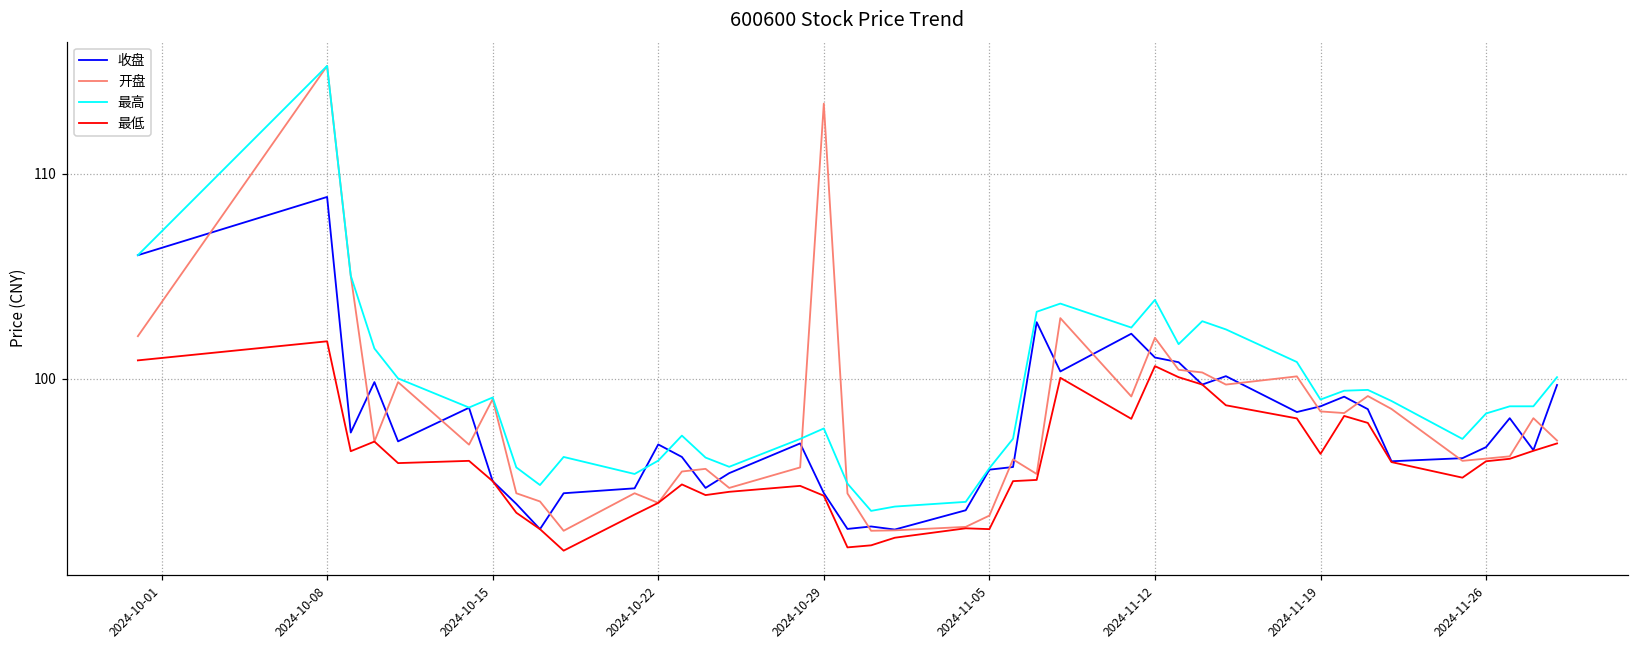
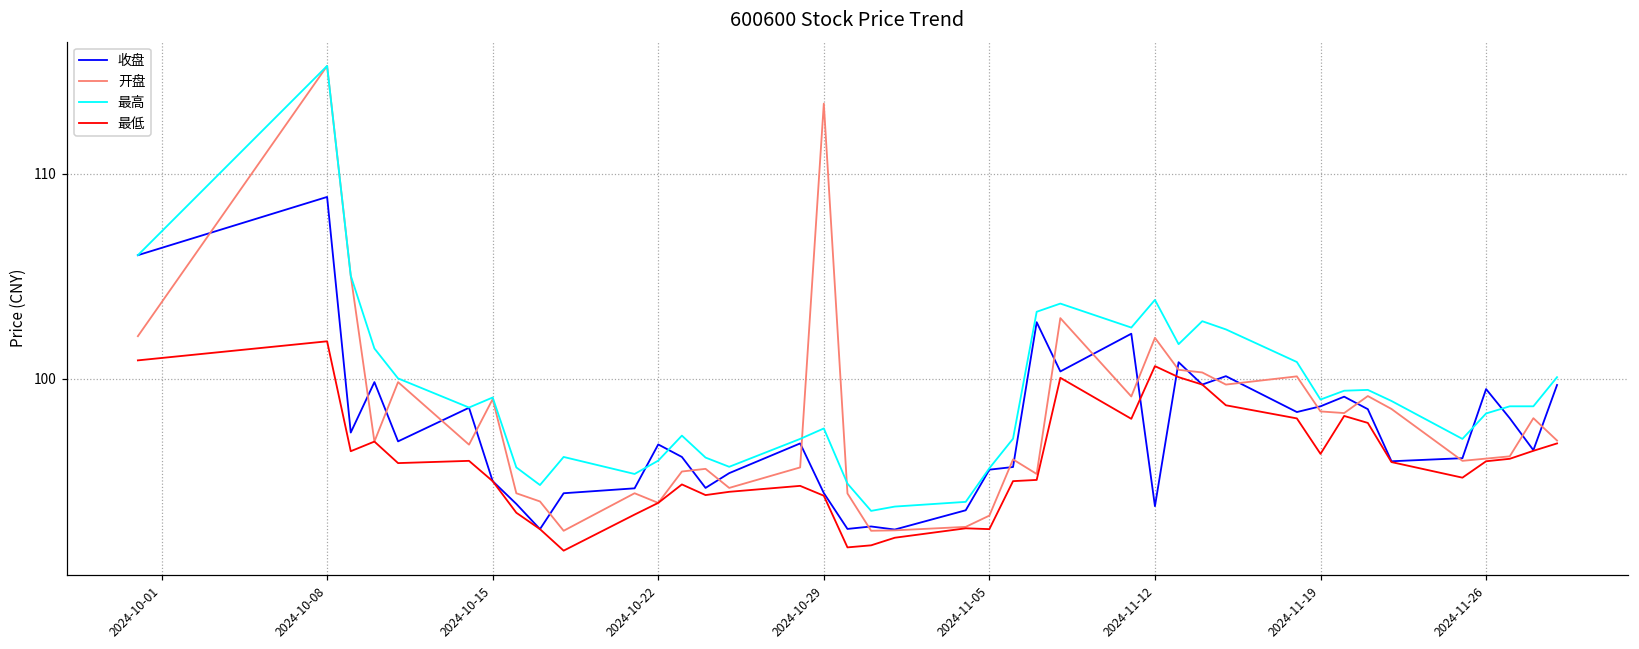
收盘, 2024-11-12: 101.0 -> 93.8
收盘, 2024-11-26: 96.7 -> 99.5
